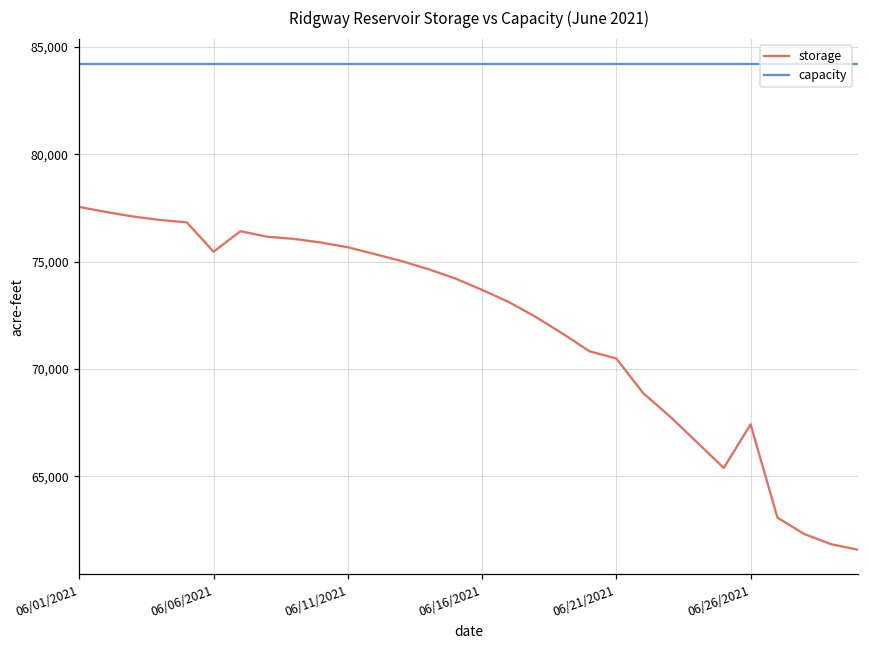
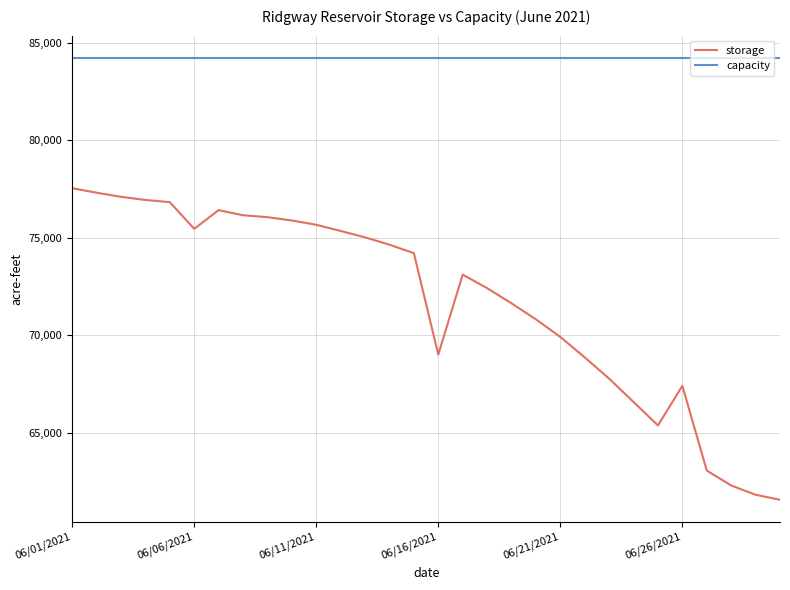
storage, 06/16/2021: 73,700 -> 69,000
storage, 06/21/2021: 70,500 -> 69,900
